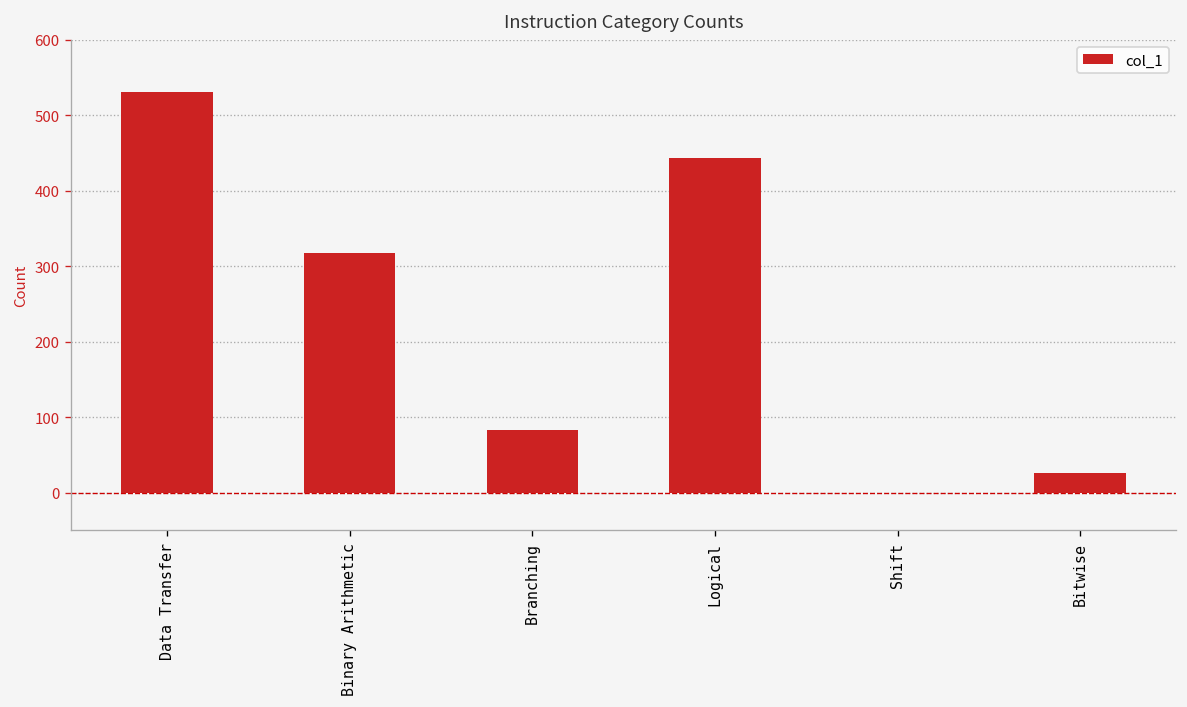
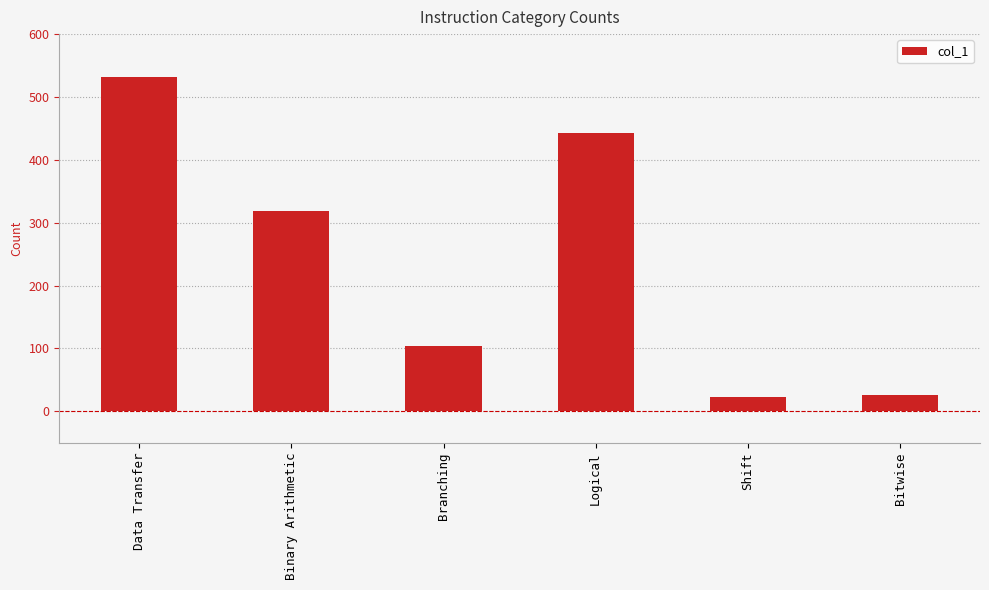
Branching: 80 -> 100
Shift: 0 -> 20
